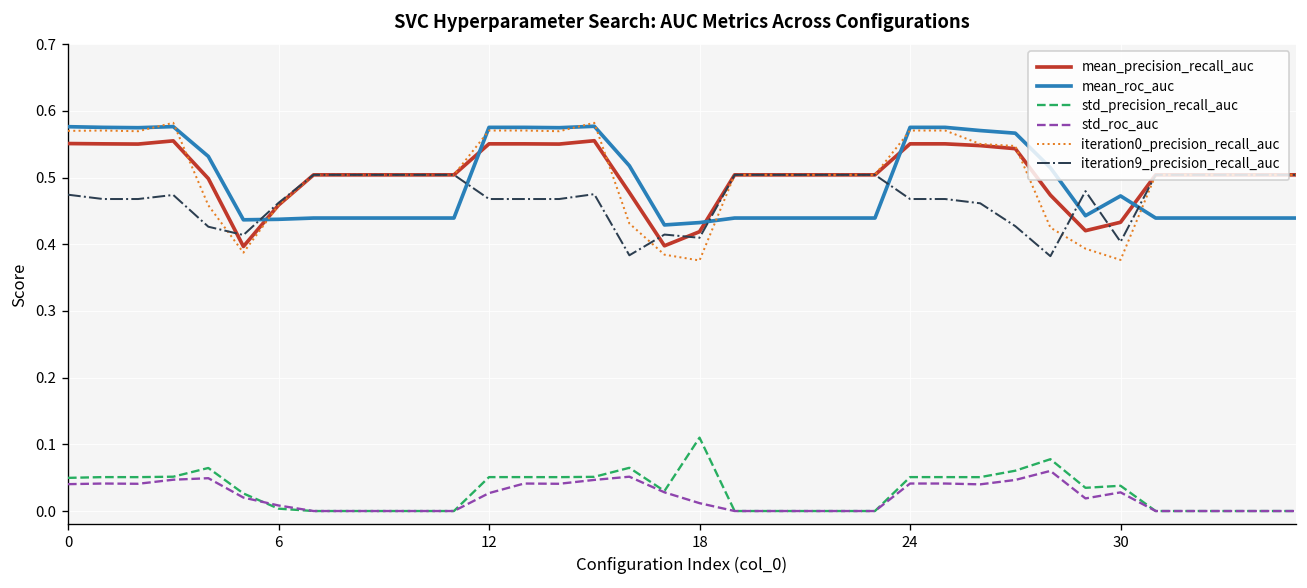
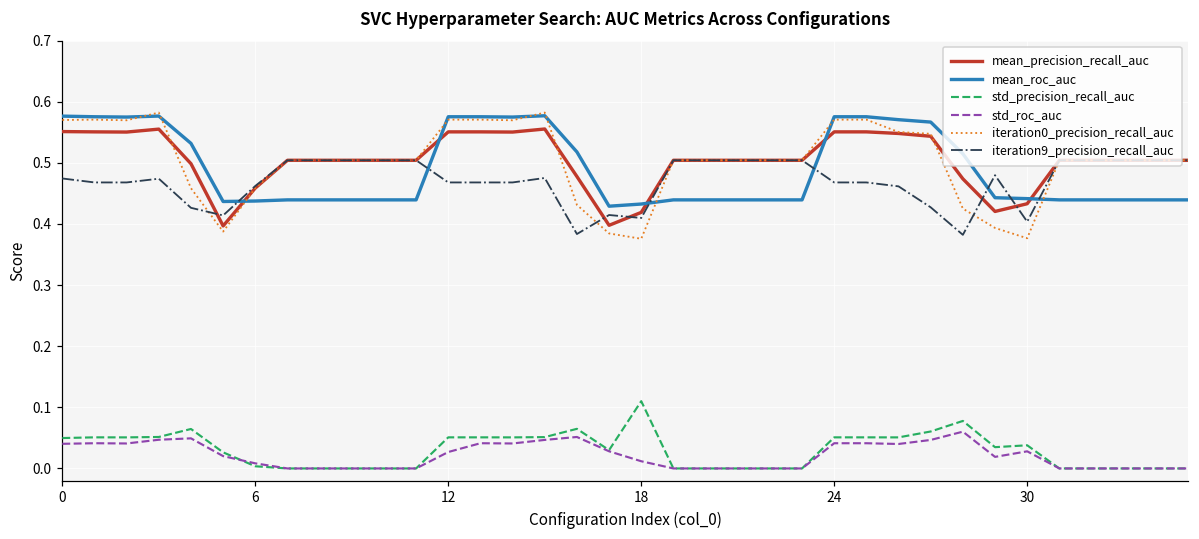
mean_roc_auc, 30: 0.47 -> 0.44
